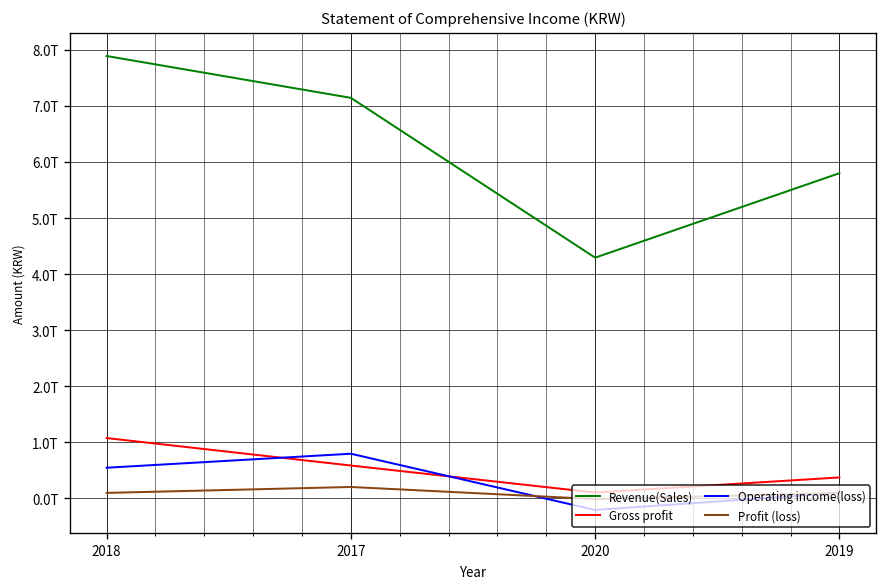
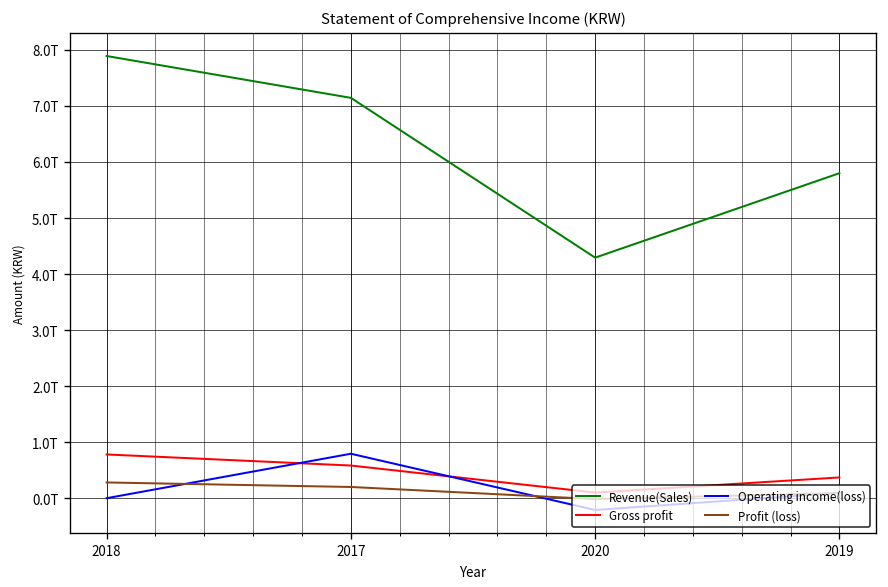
Gross profit, 2018: 1.1T -> 0.8T
Operating income(loss), 2018: 0.5T -> 0.0T
Profit (loss), 2018: 0.1T -> 0.3T
